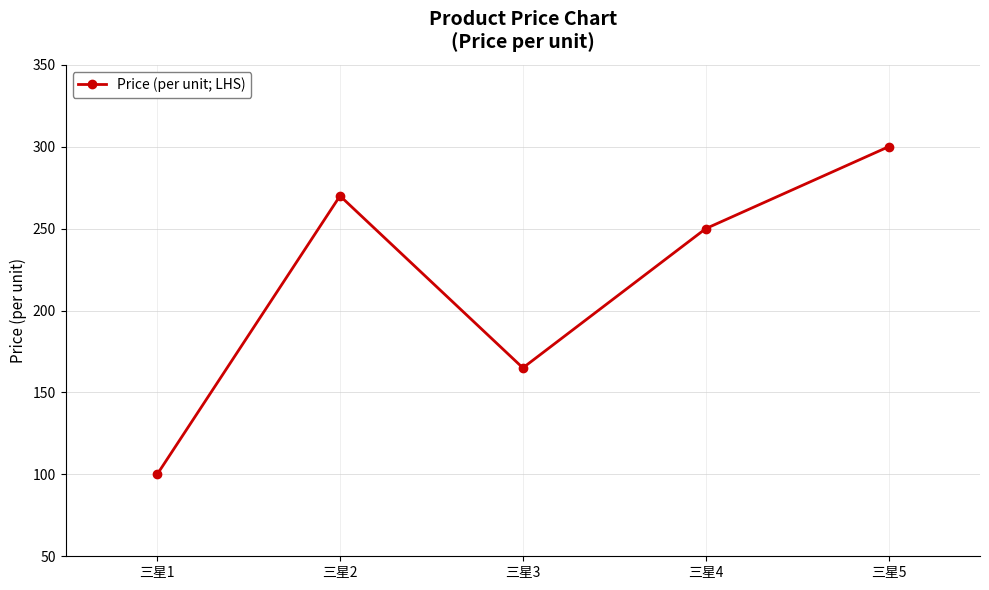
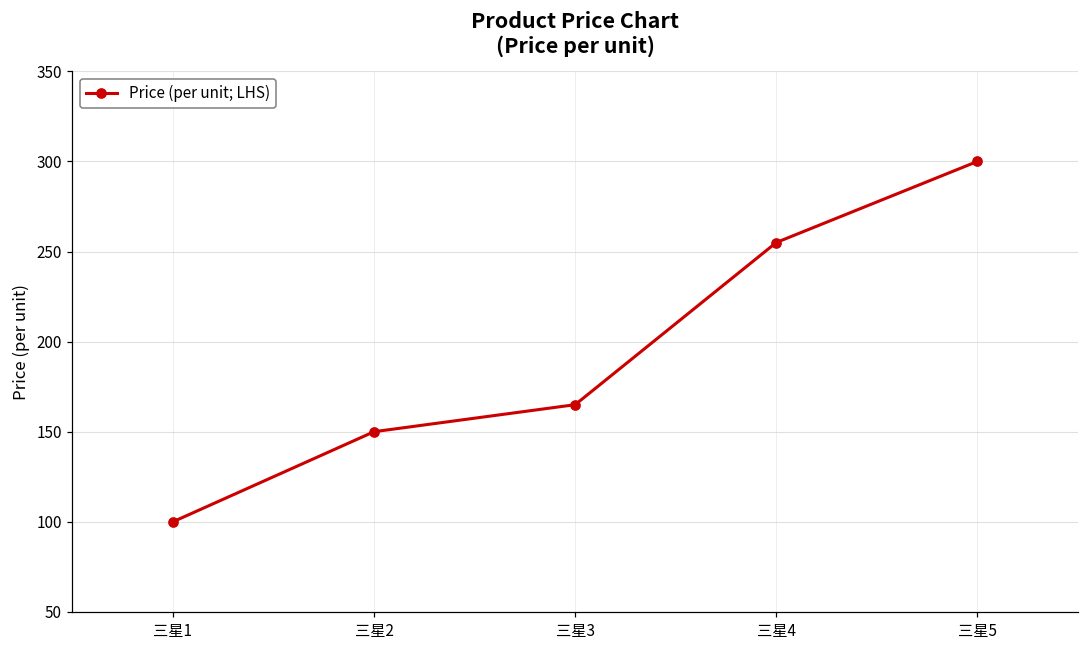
三星2: 270 -> 150
三星4: 250 -> 255
